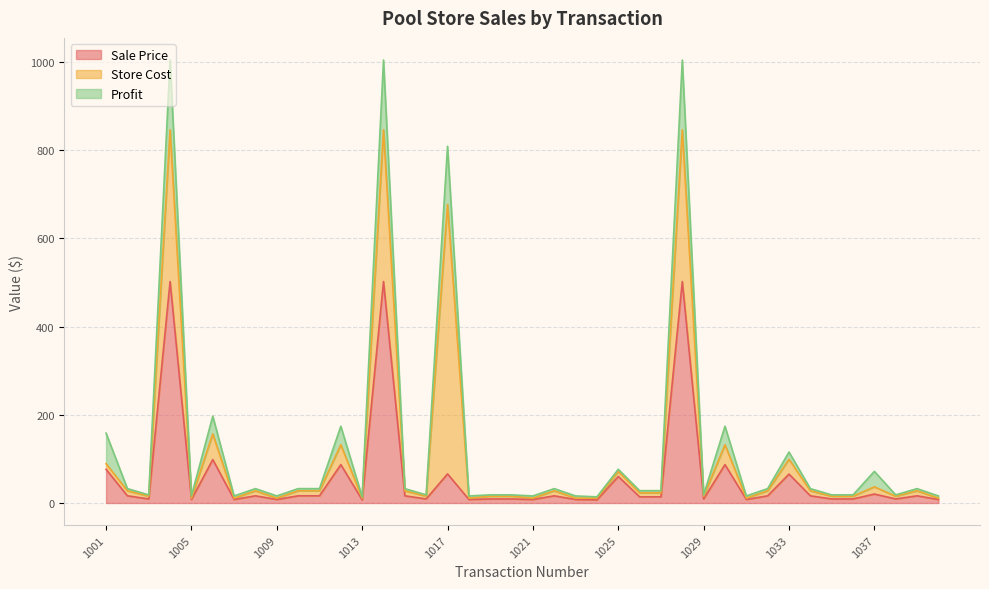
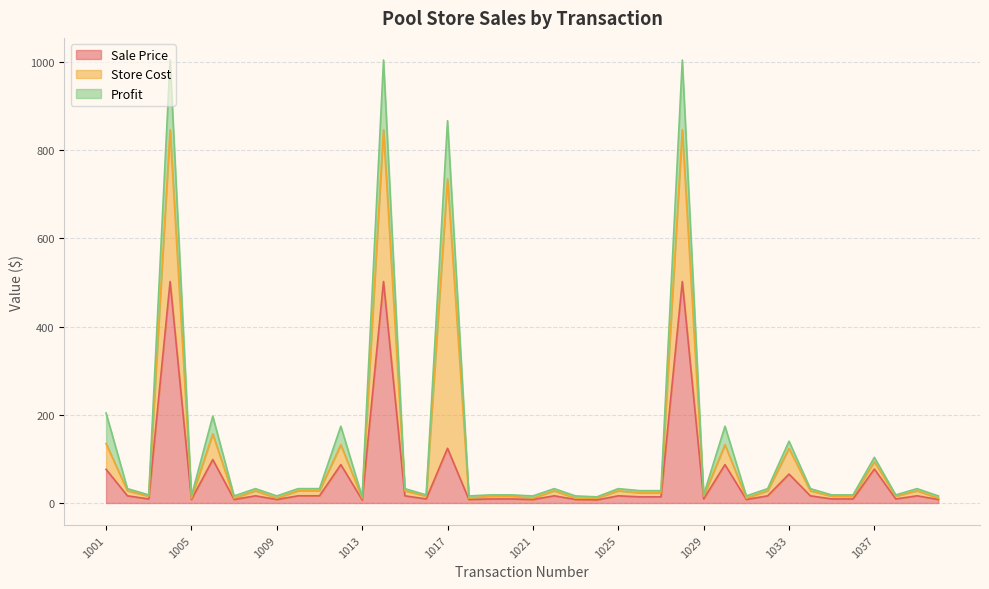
Store Cost, 1001: 10 -> 60
Sale Price, 1017: 70 -> 120
Sale Price, 1025: 60 -> 20
Store Cost, 1033: 30 -> 60
Sale Price, 1037: 20 -> 80
Profit, 1037: 40 -> 10
